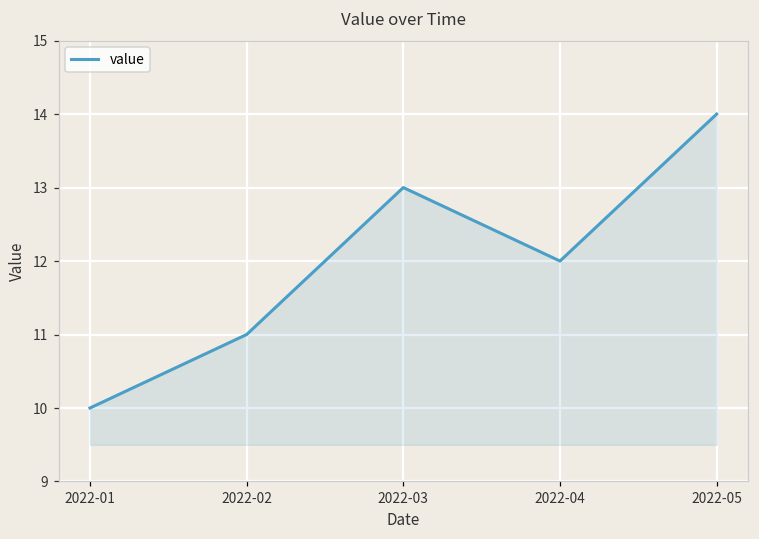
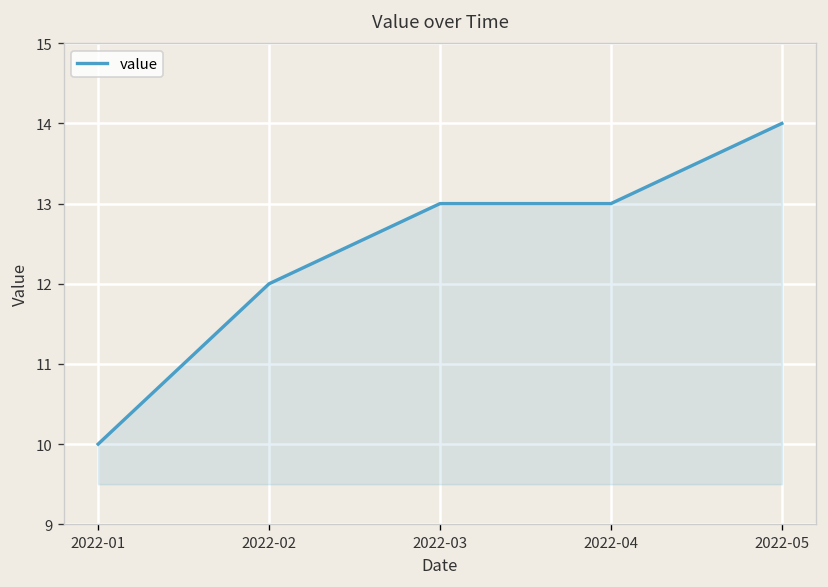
2022-02: 11 -> 12
2022-04: 12 -> 13
